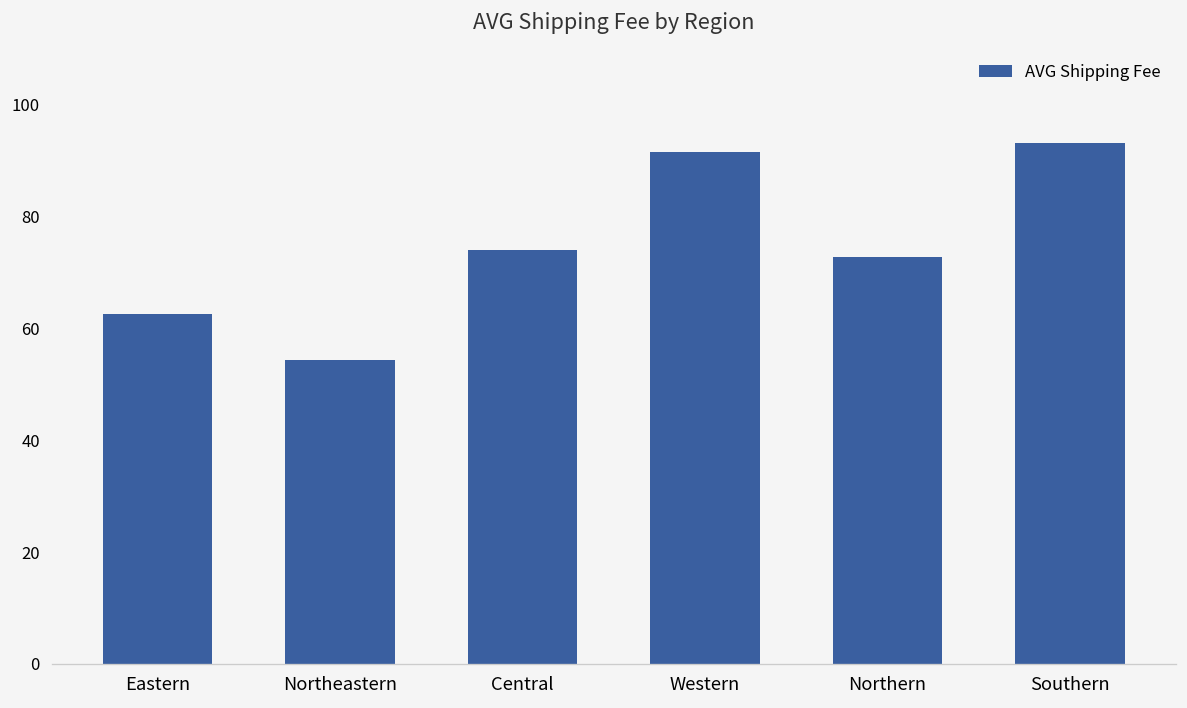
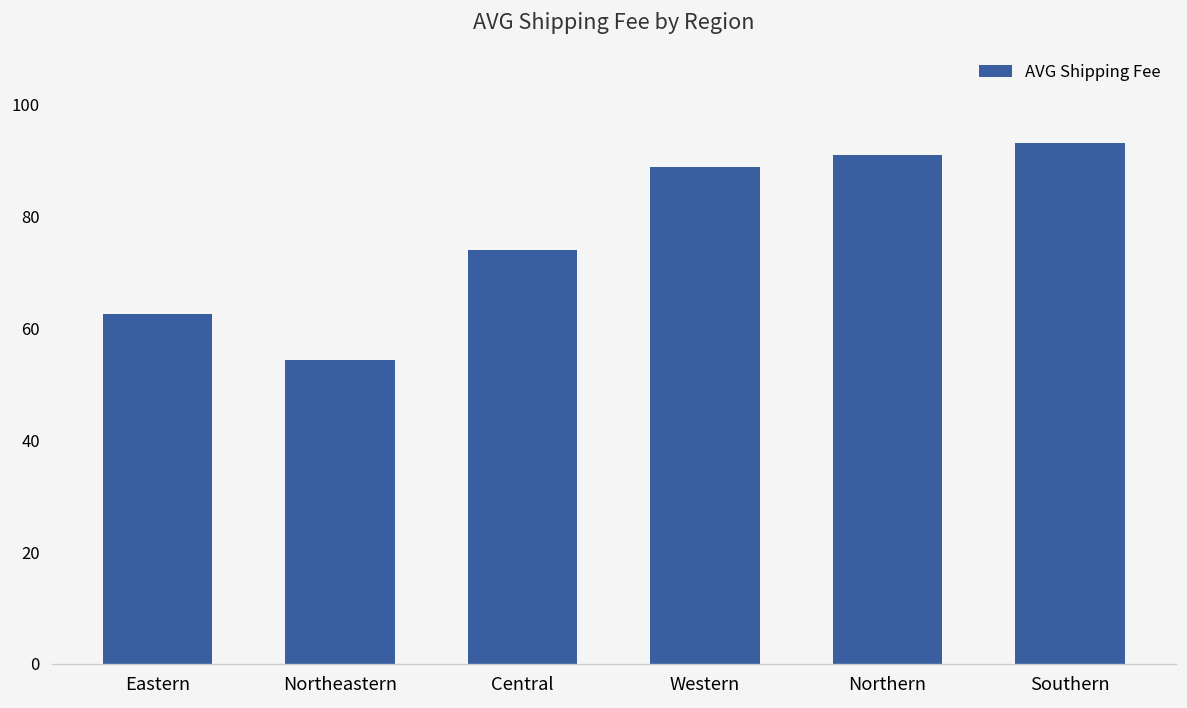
Western: 92 -> 89
Northern: 73 -> 91
